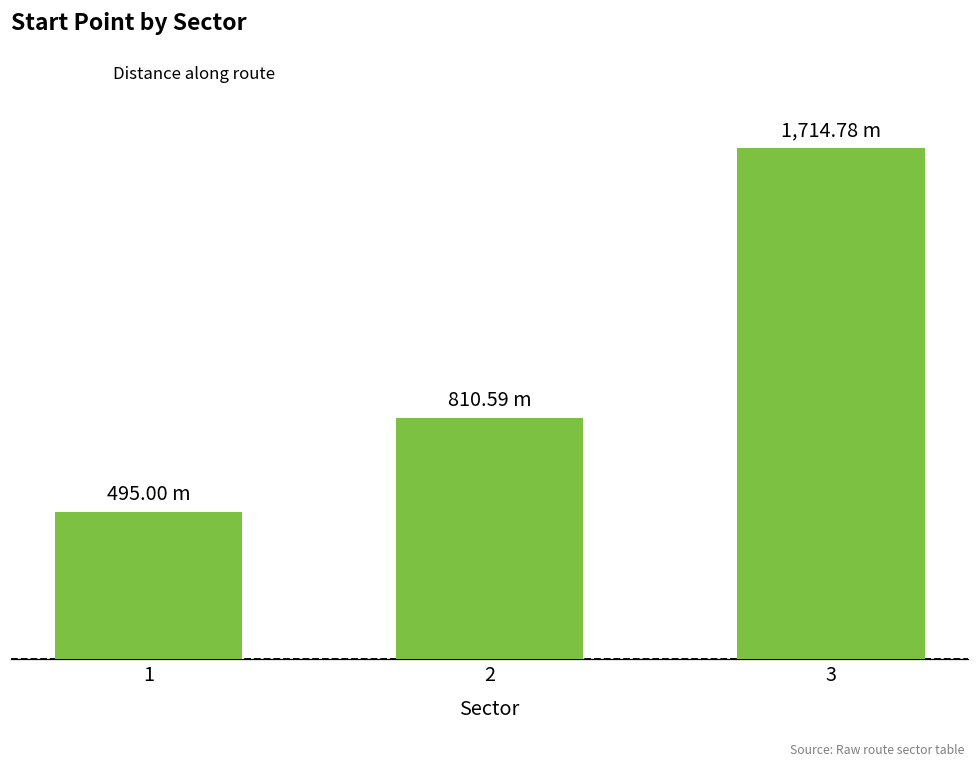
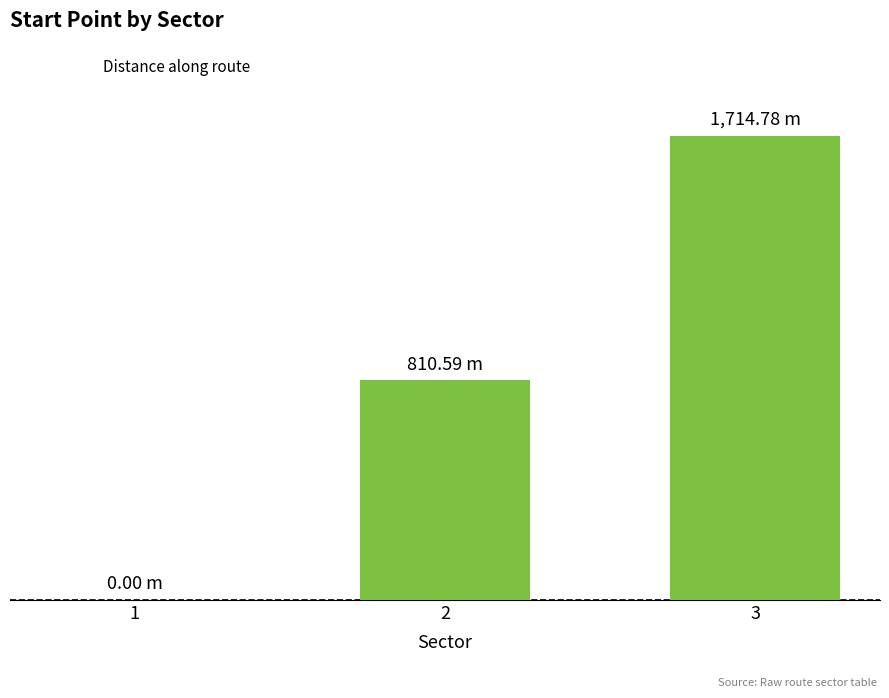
1: 495.00 -> 0.00
